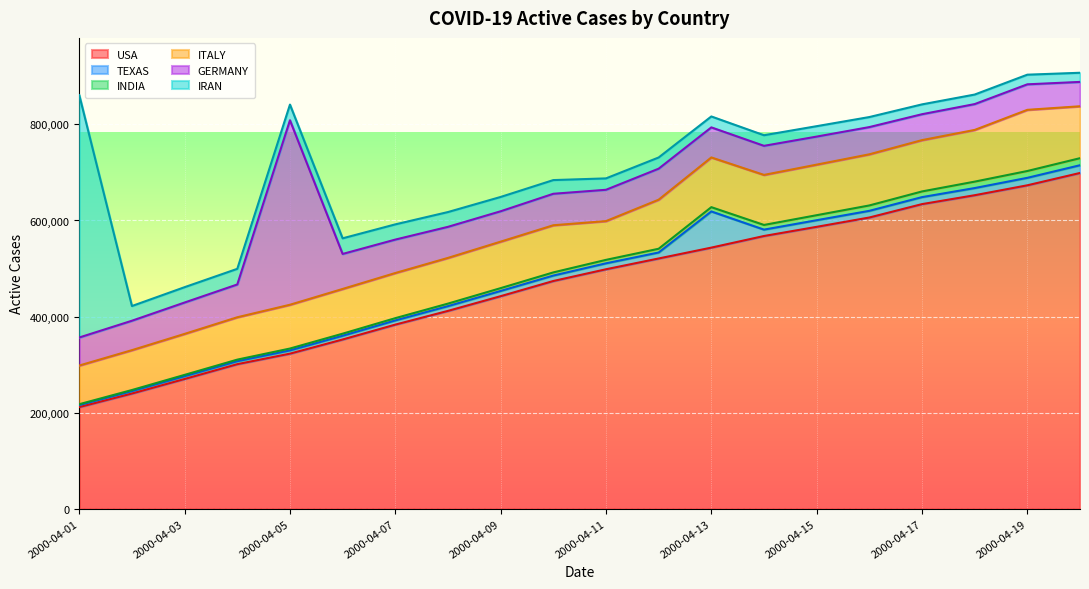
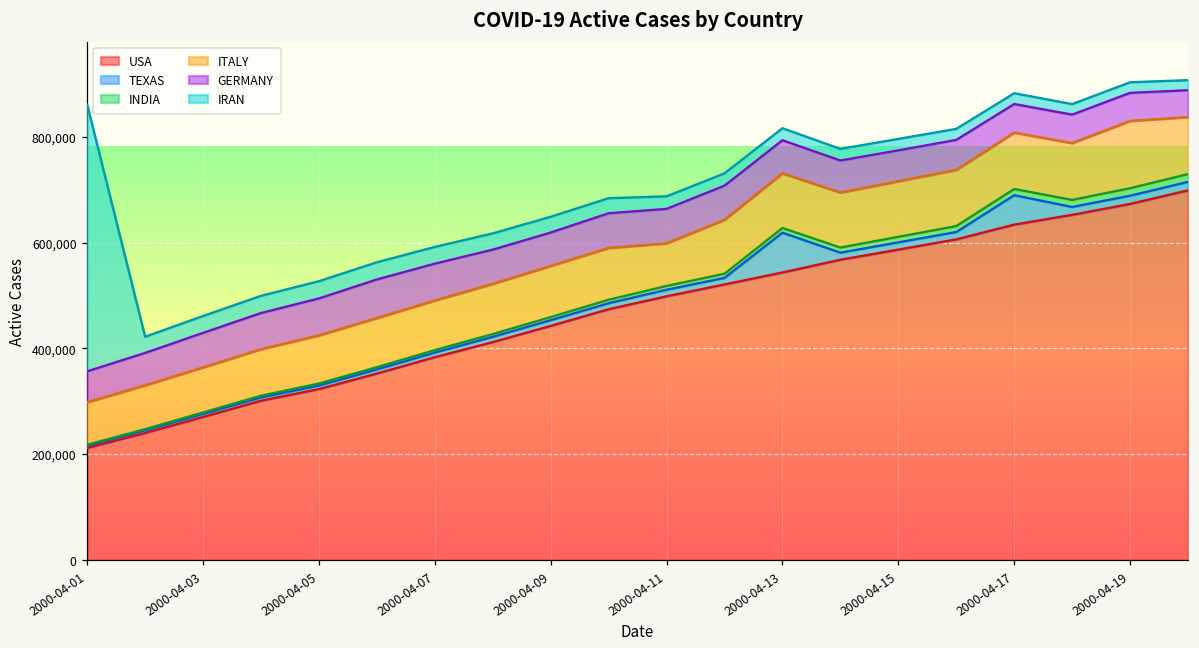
GERMANY, 2000-04-05: 380,000 -> 70,000
TEXAS, 2000-04-17: 10,000 -> 60,000
